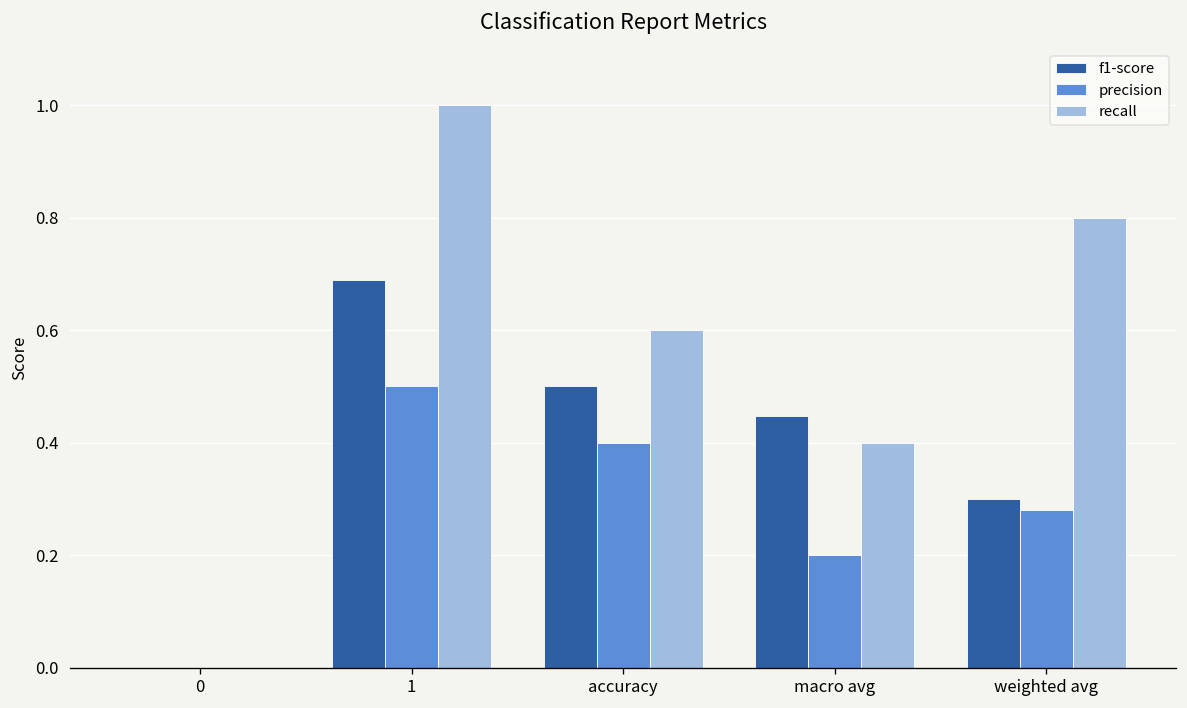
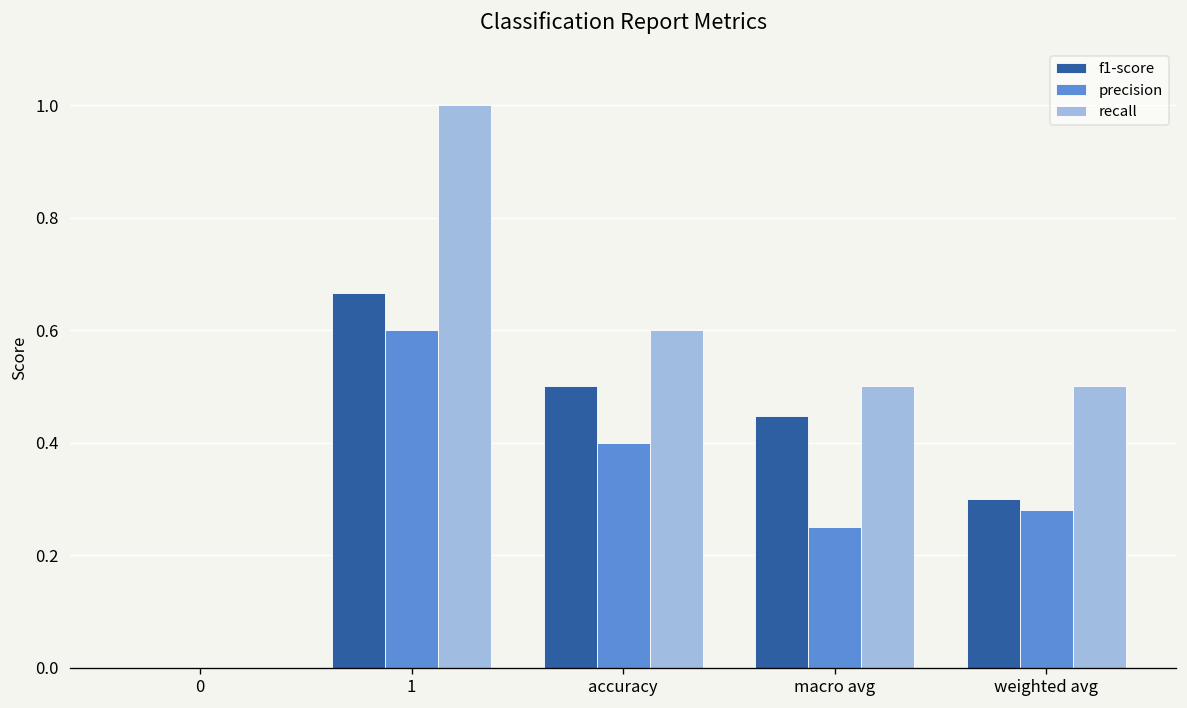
f1-score, 1: 0.69 -> 0.67
precision, 1: 0.5 -> 0.6
precision, macro avg: 0.20 -> 0.25
recall, macro avg: 0.4 -> 0.5
recall, weighted avg: 0.8 -> 0.5
